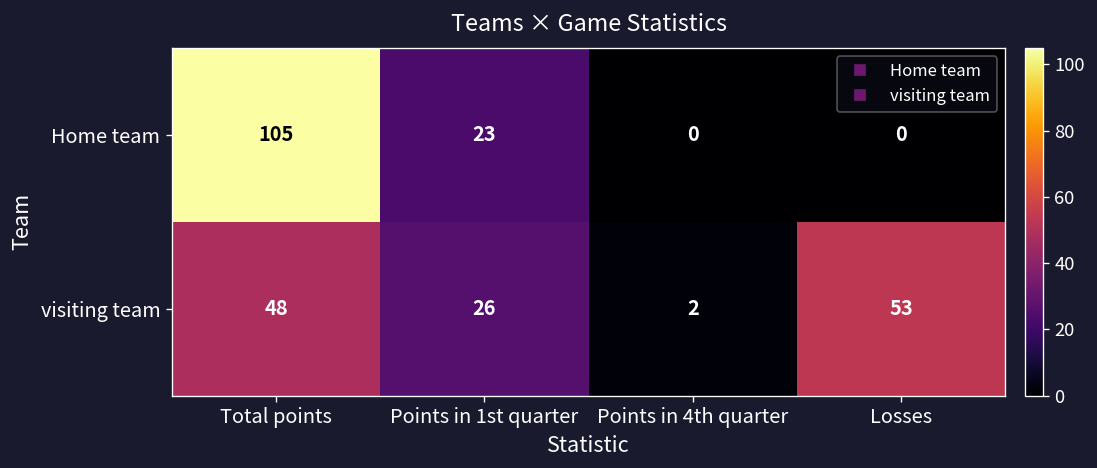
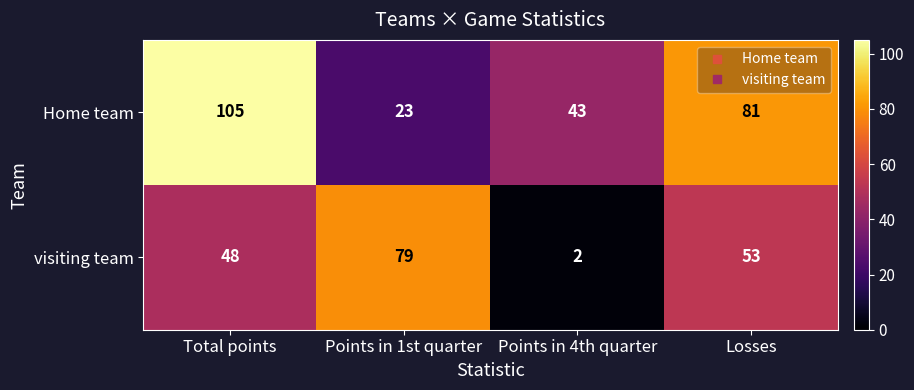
Home team, Points in 4th quarter: 0 -> 43
Home team, Losses: 0 -> 81
visiting team, Points in 1st quarter: 26 -> 79
